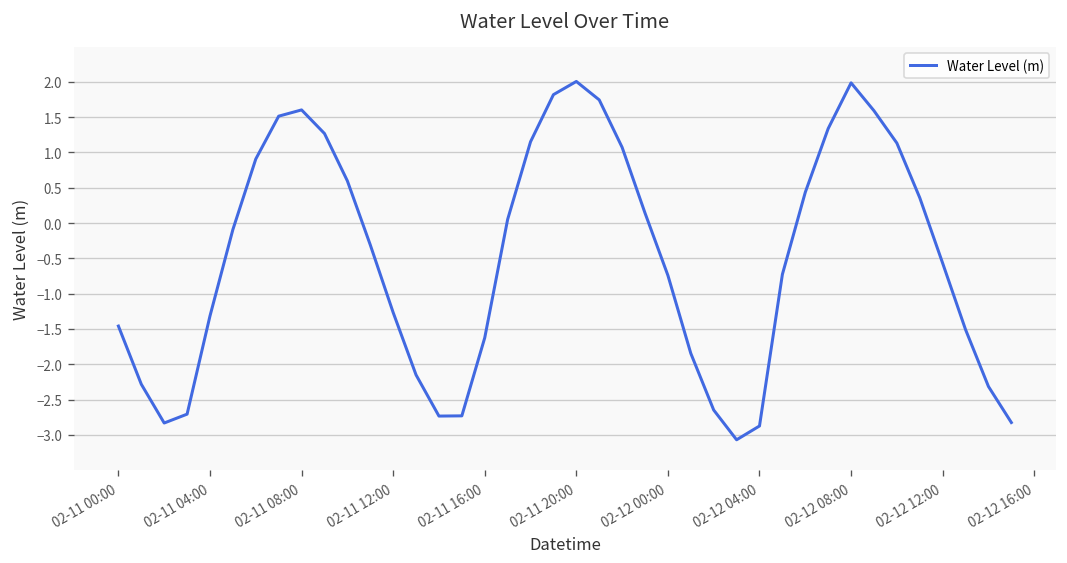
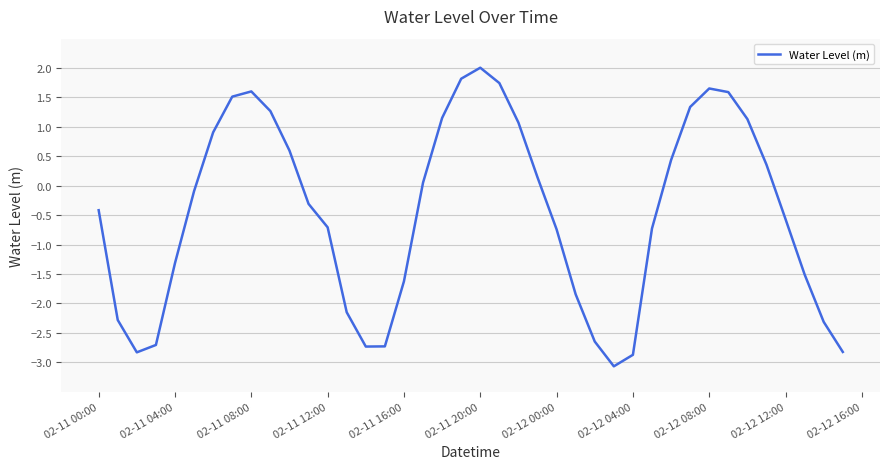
02-11 00:00: -1.5 -> -0.4
02-11 12:00: -1.3 -> -0.7
02-12 08:00: 2.0 -> 1.7
